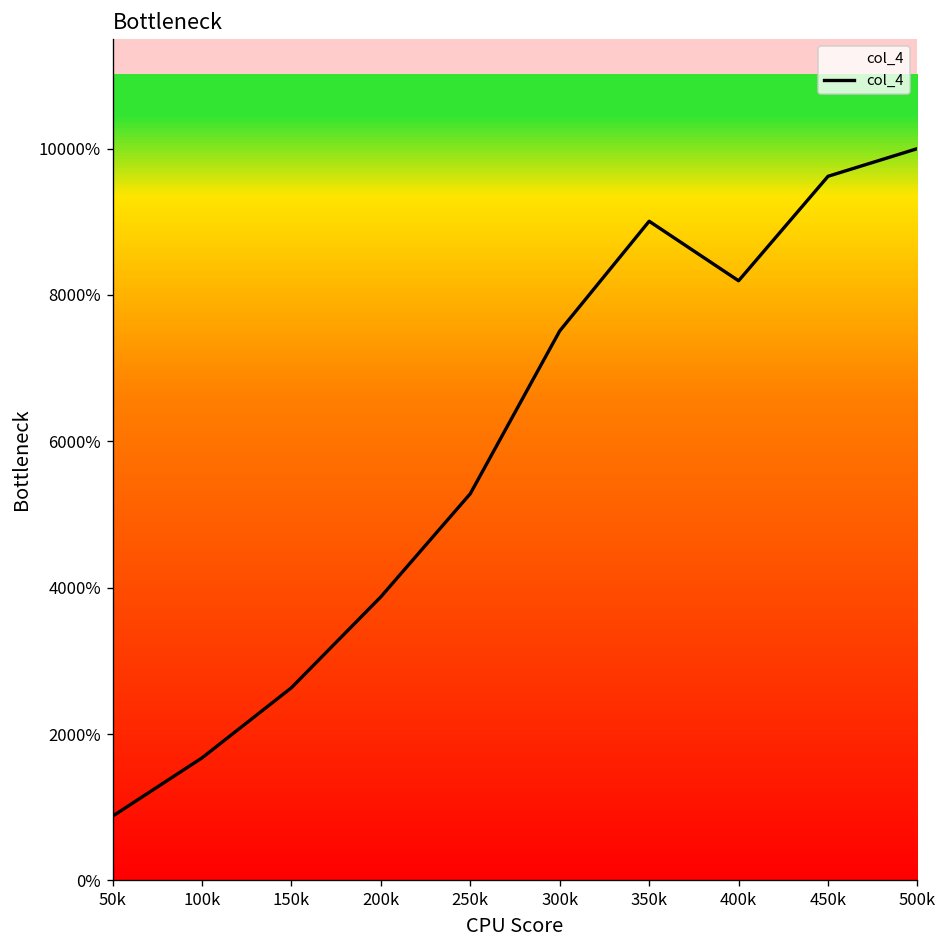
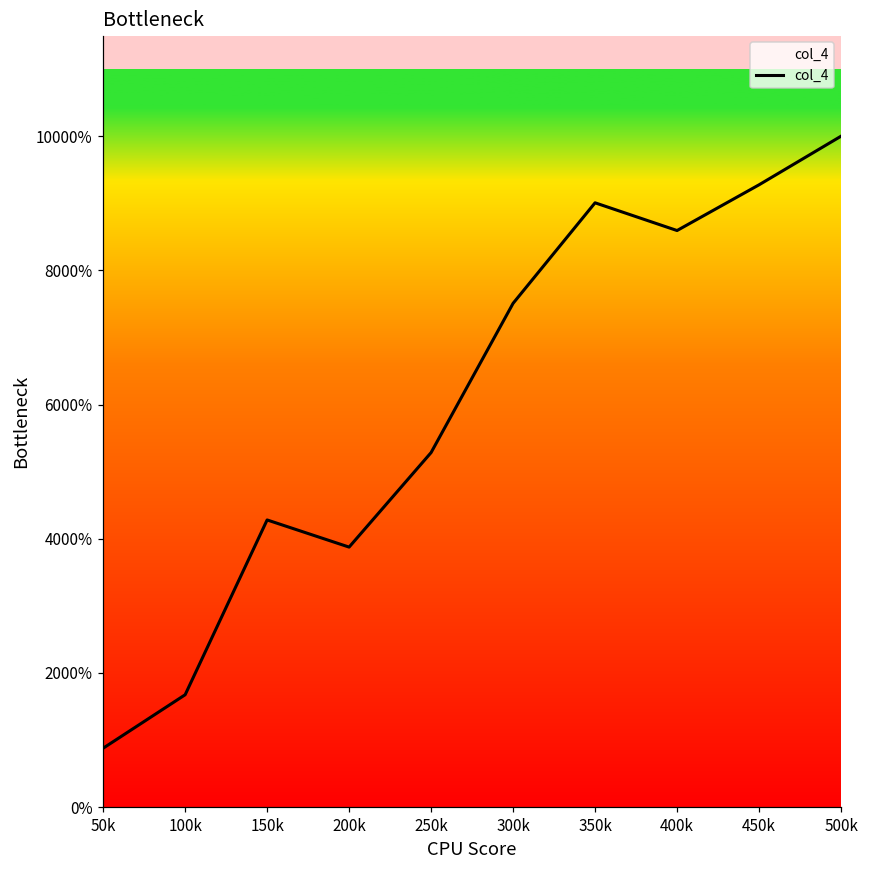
150k: 2600% -> 4300%
400k: 8200% -> 8600%
450k: 9600% -> 9300%
